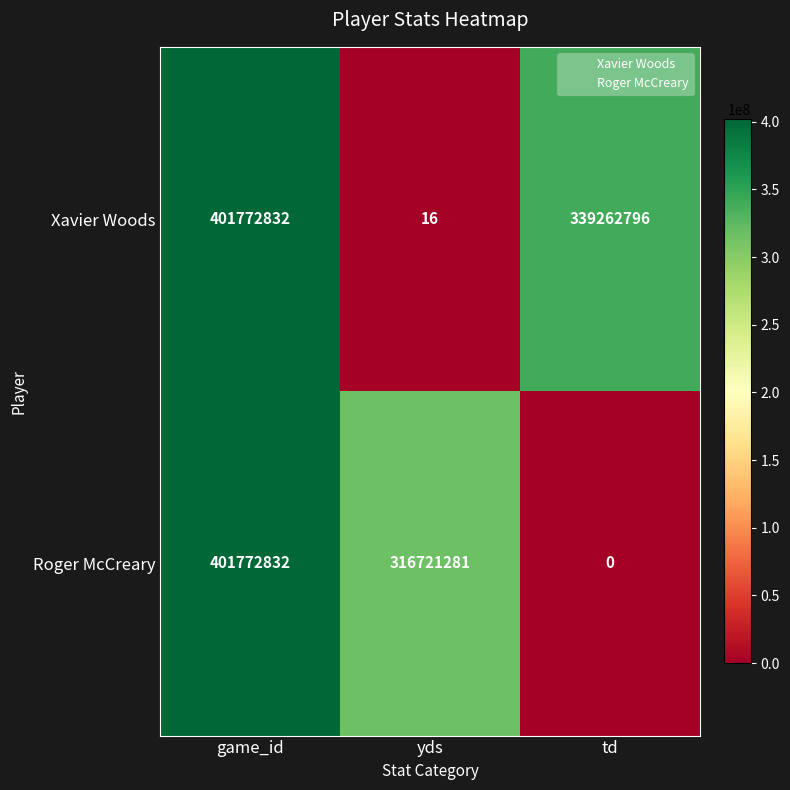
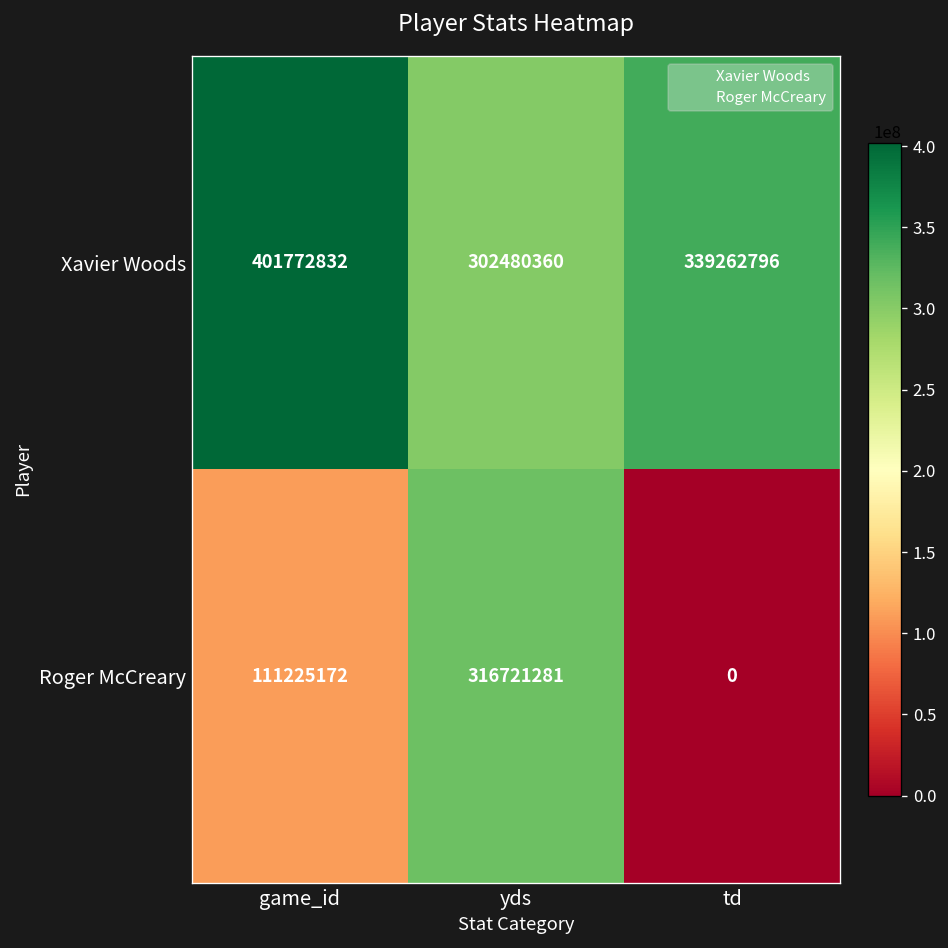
Xavier Woods, yds: 16 -> 302480360
Roger McCreary, game_id: 401772832 -> 111225172
